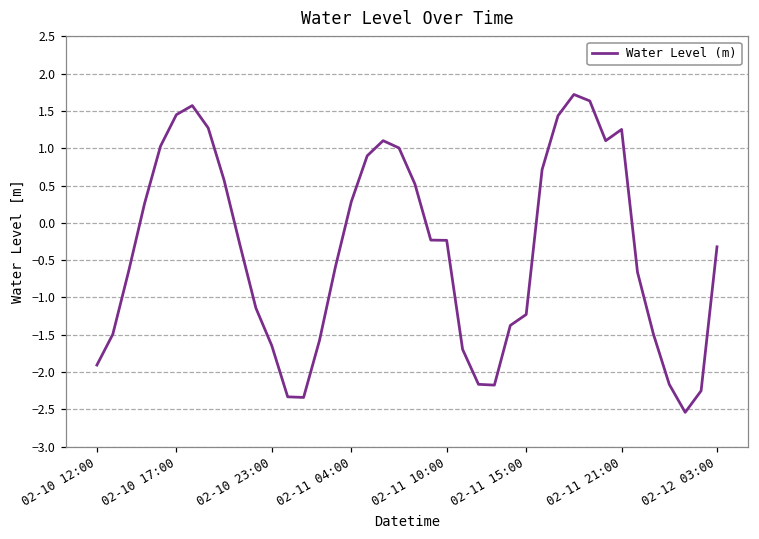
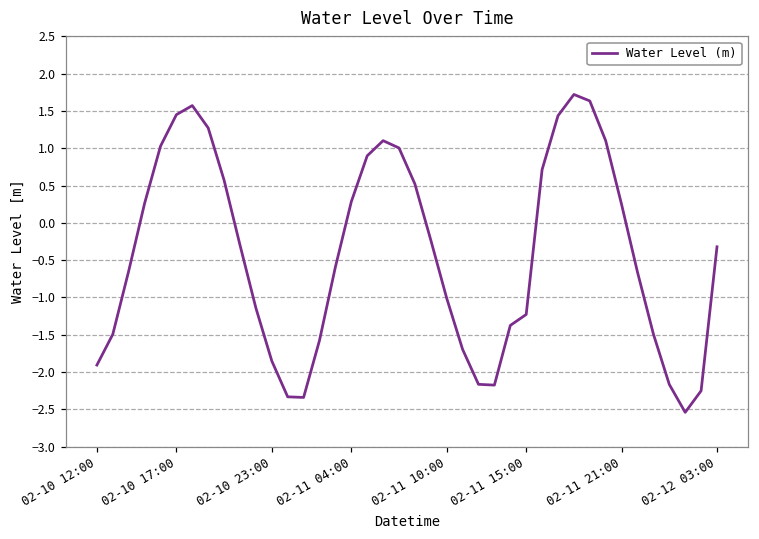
02-10 23:00: -1.6 -> -1.9
02-11 10:00: -0.2 -> -1.0
02-11 21:00: 1.3 -> 0.2
